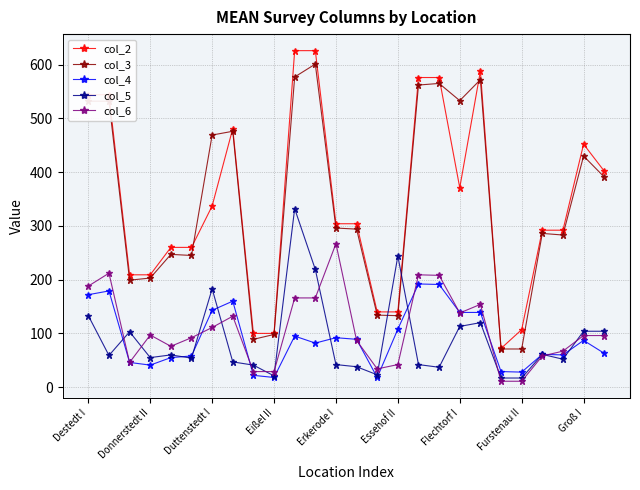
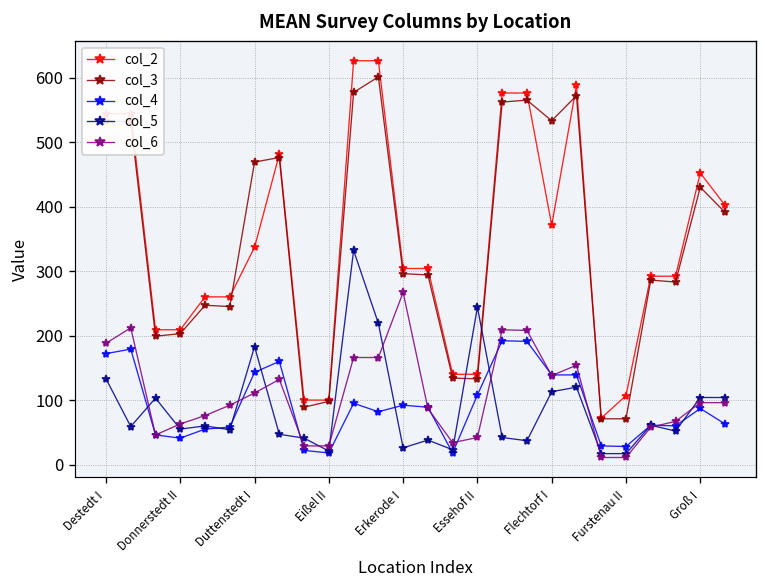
col_6, Donnerstedt II: 100 -> 60
col_5, Erkerode I: 40 -> 30
